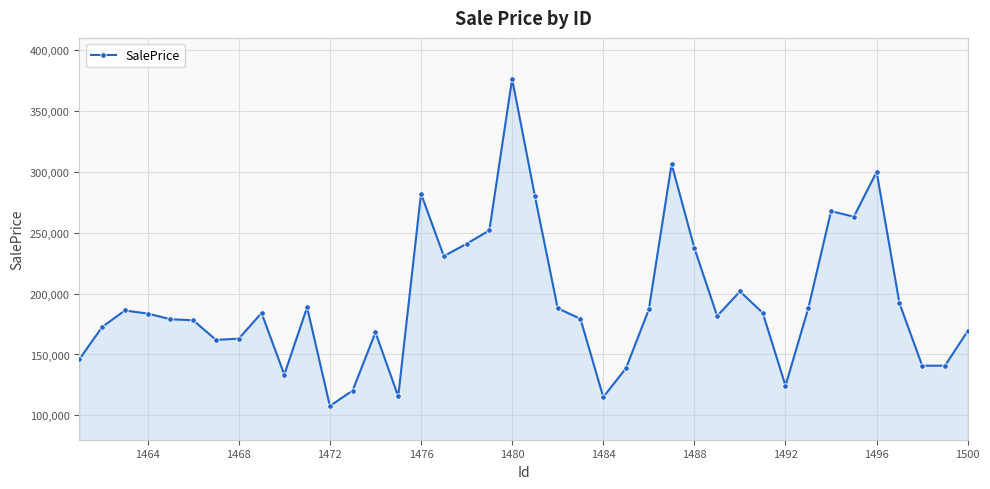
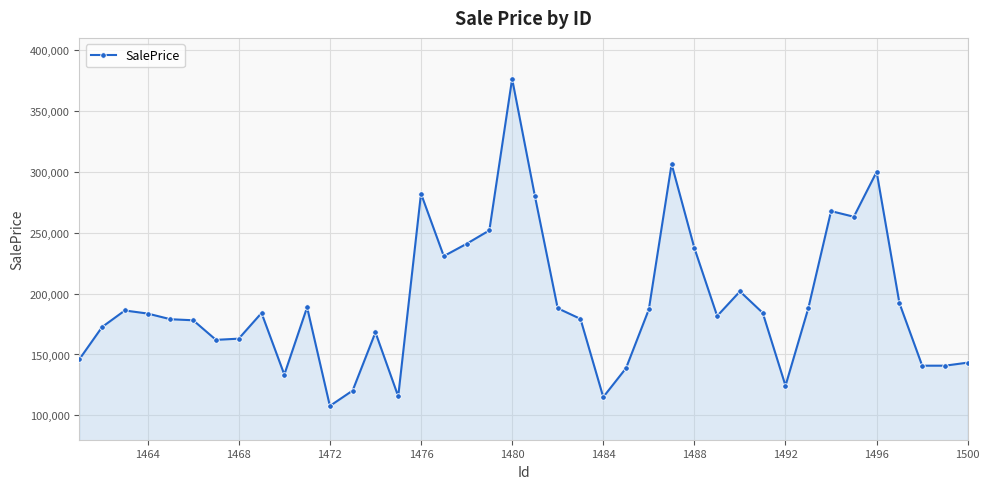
1500: 169,000 -> 143,000
